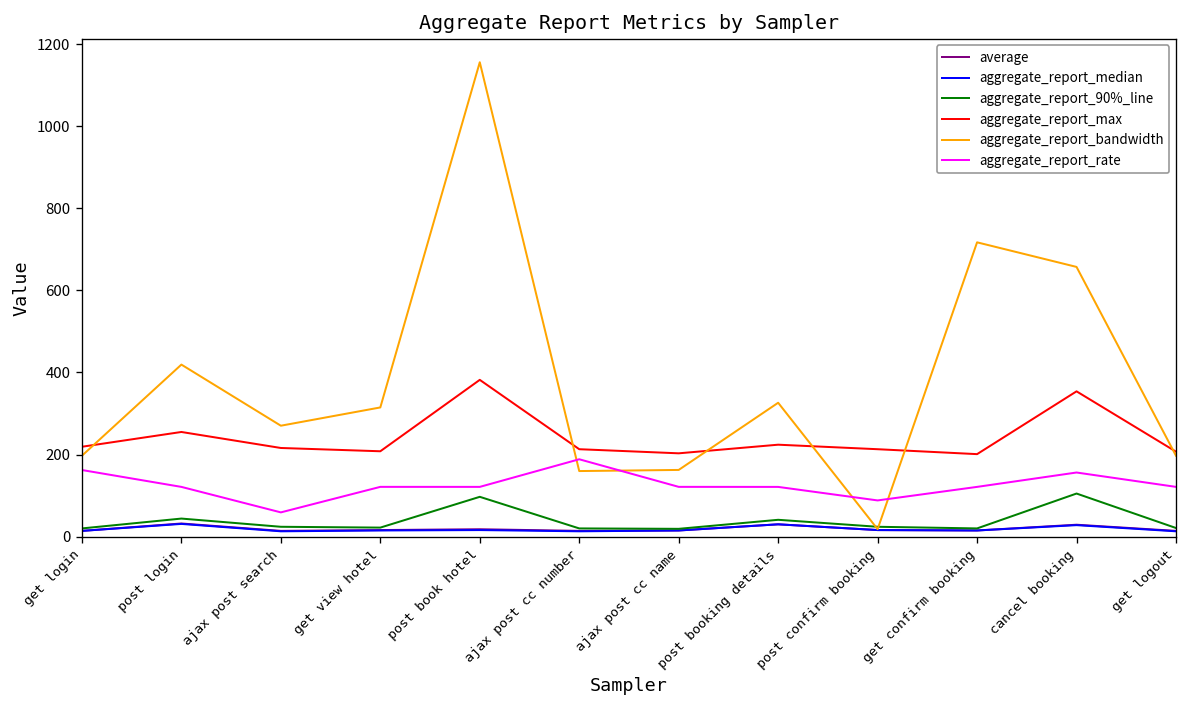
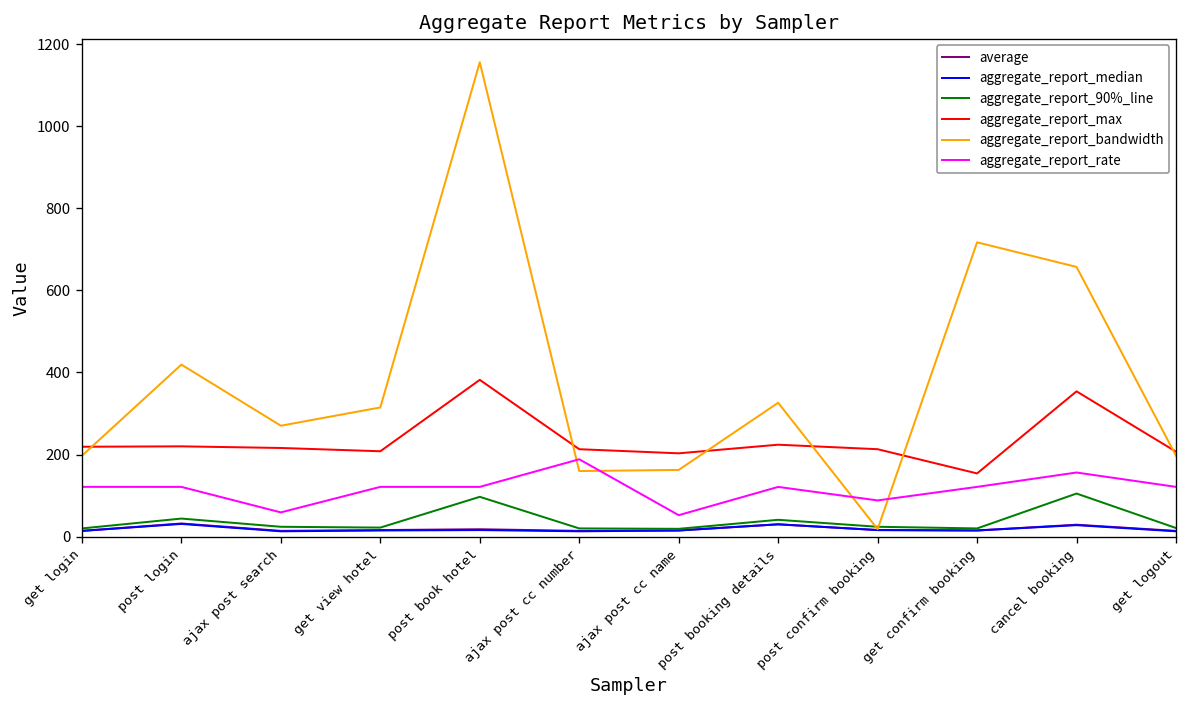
aggregate_report_rate, get login: 160 -> 120
aggregate_report_max, post login: 260 -> 220
aggregate_report_rate, ajax post cc name: 120 -> 50
aggregate_report_max, get confirm booking: 200 -> 150
